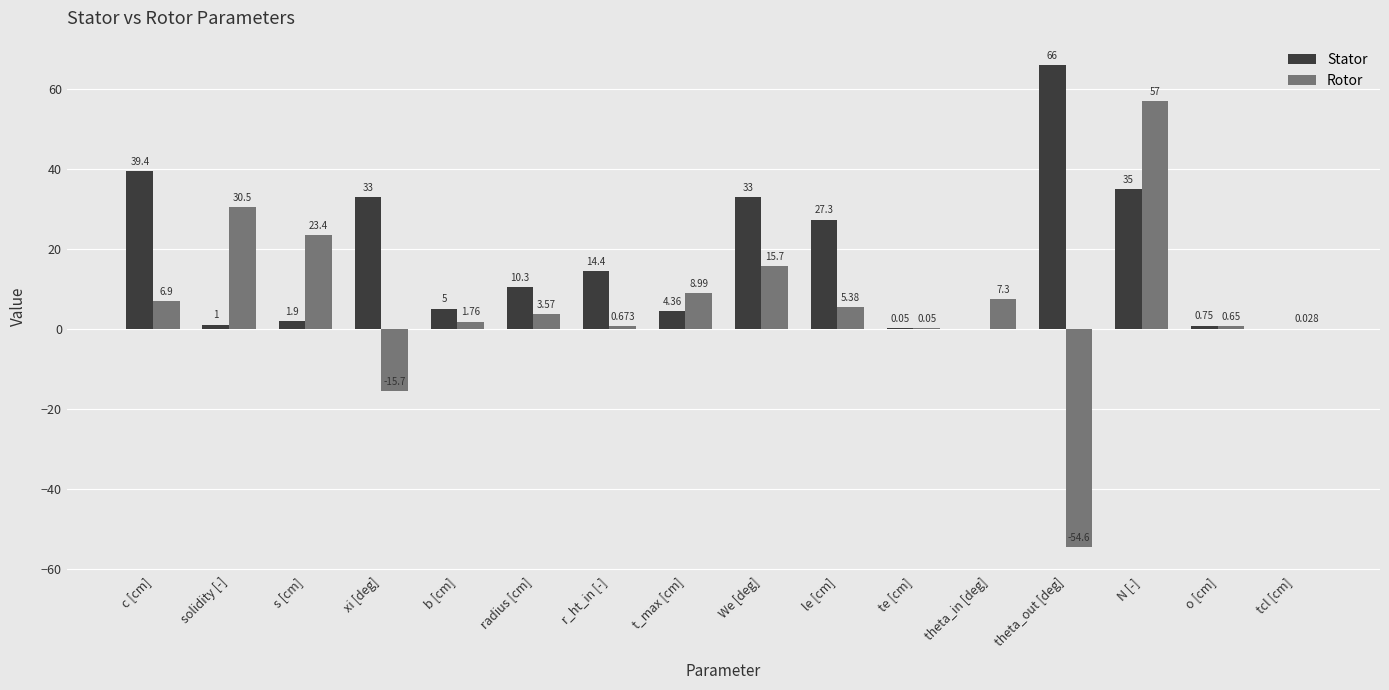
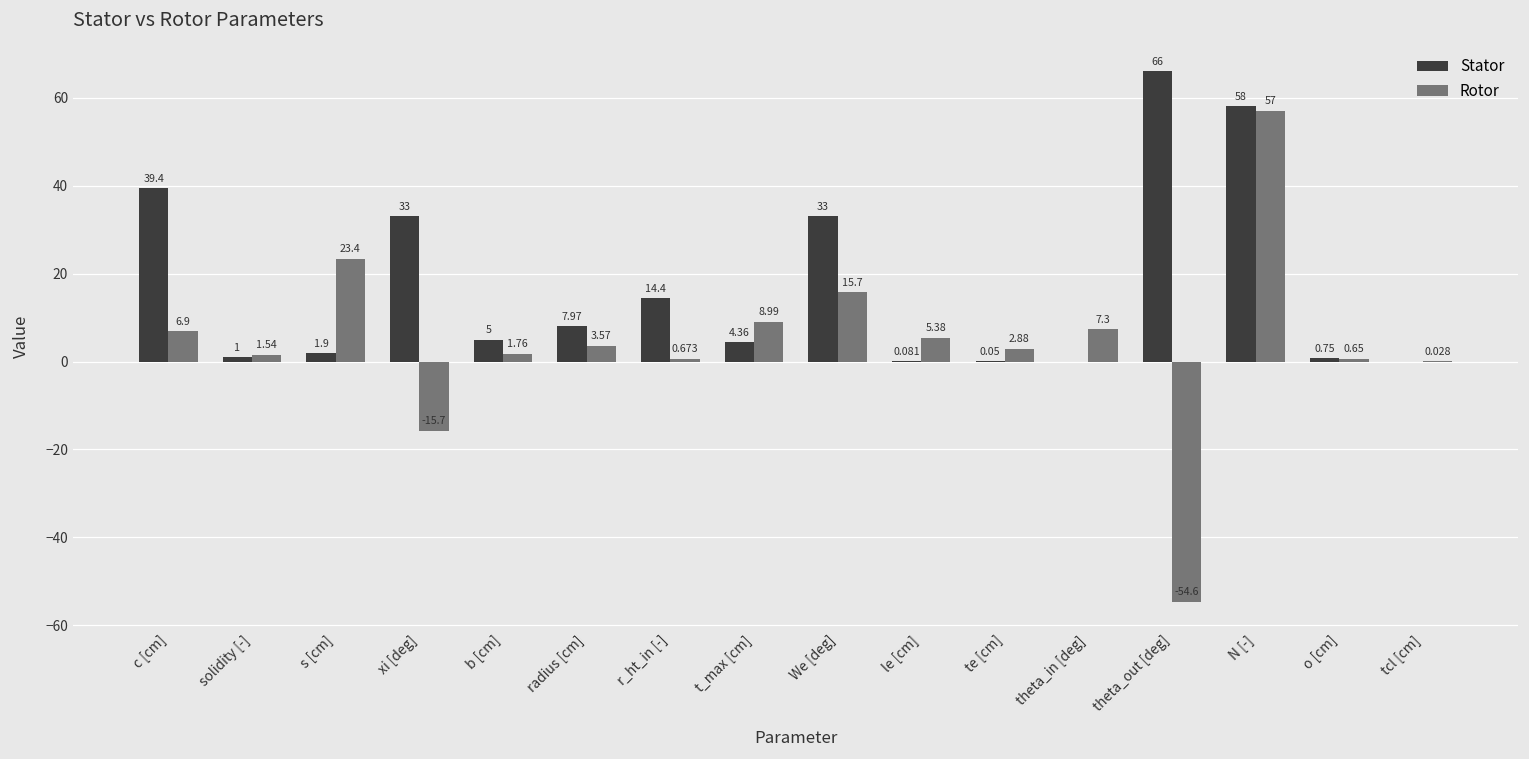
Rotor, solidity [-]: 30.5 -> 1.54
Stator, radius [cm]: 10.3 -> 7.97
Stator, le [cm]: 27.3 -> 0.081
Rotor, te [cm]: 0.05 -> 2.88
Stator, N [-]: 35 -> 58
